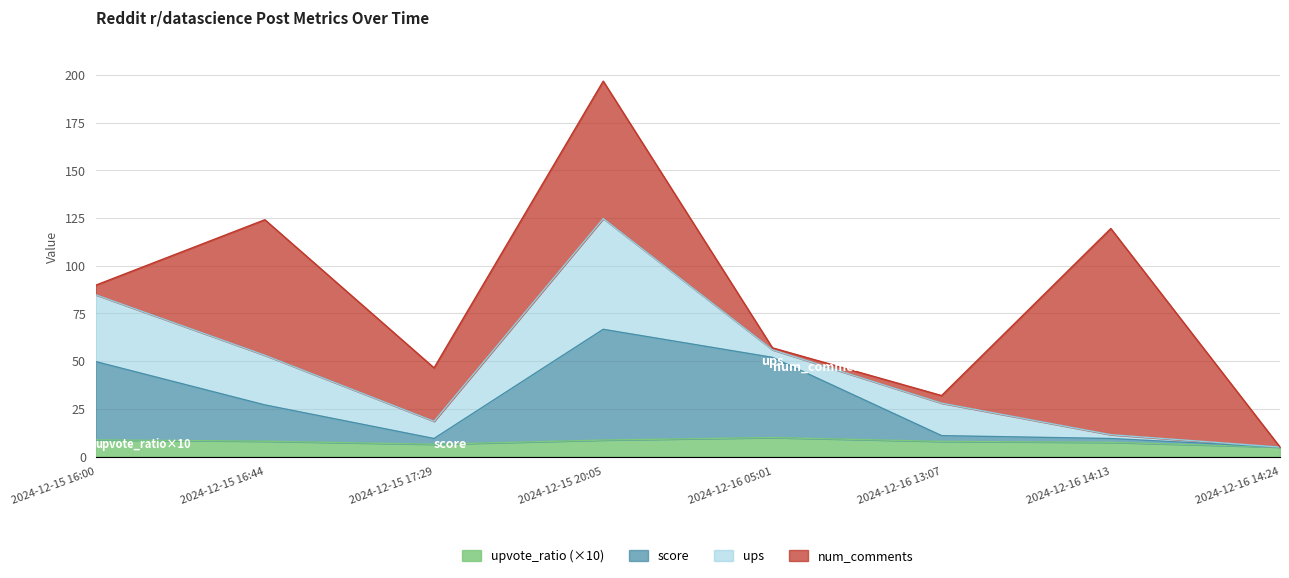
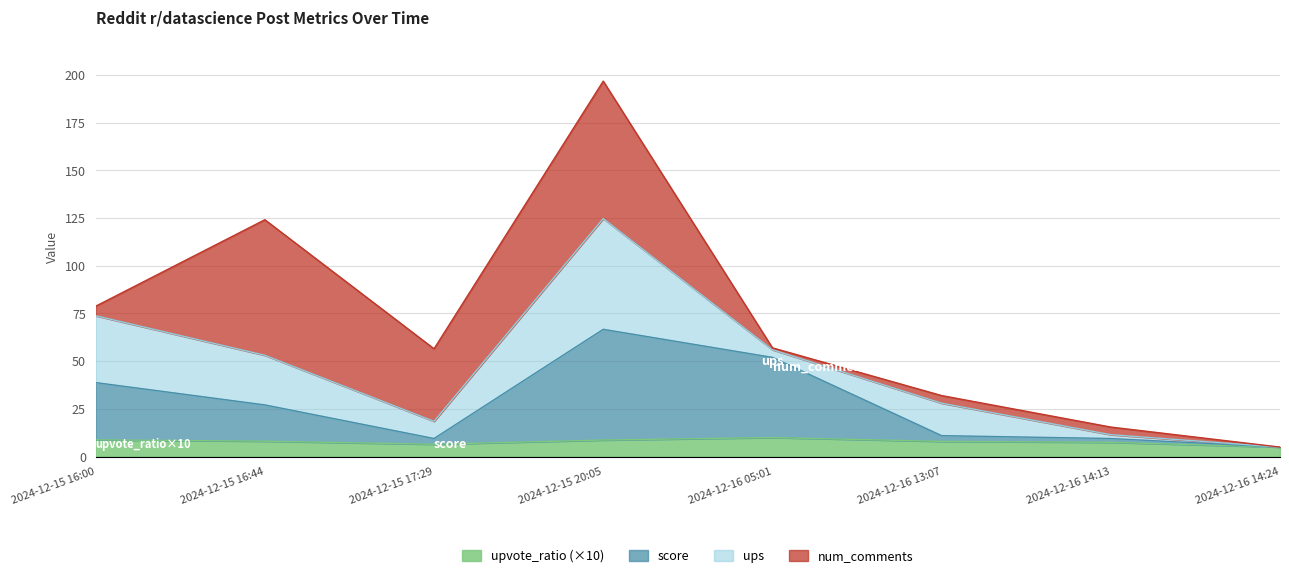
score, 2024-12-15 16:00: 41 -> 30
num_comments, 2024-12-15 17:29: 28 -> 38
num_comments, 2024-12-16 14:13: 108 -> 4
